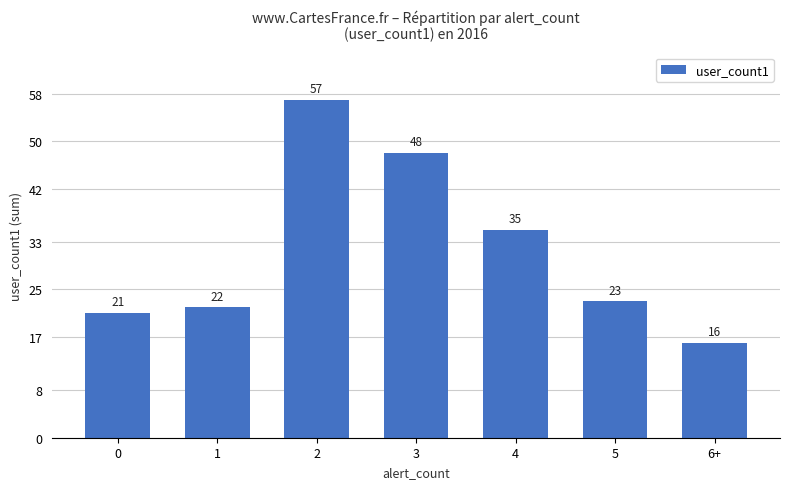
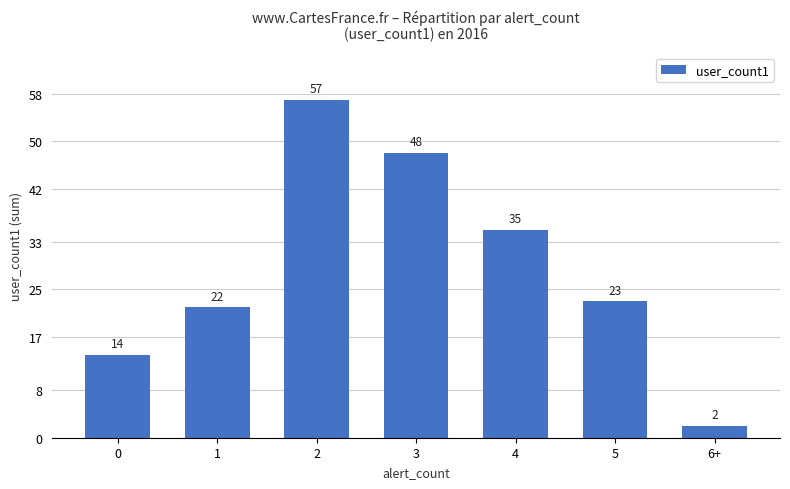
0: 21 -> 14
6+: 16 -> 2
